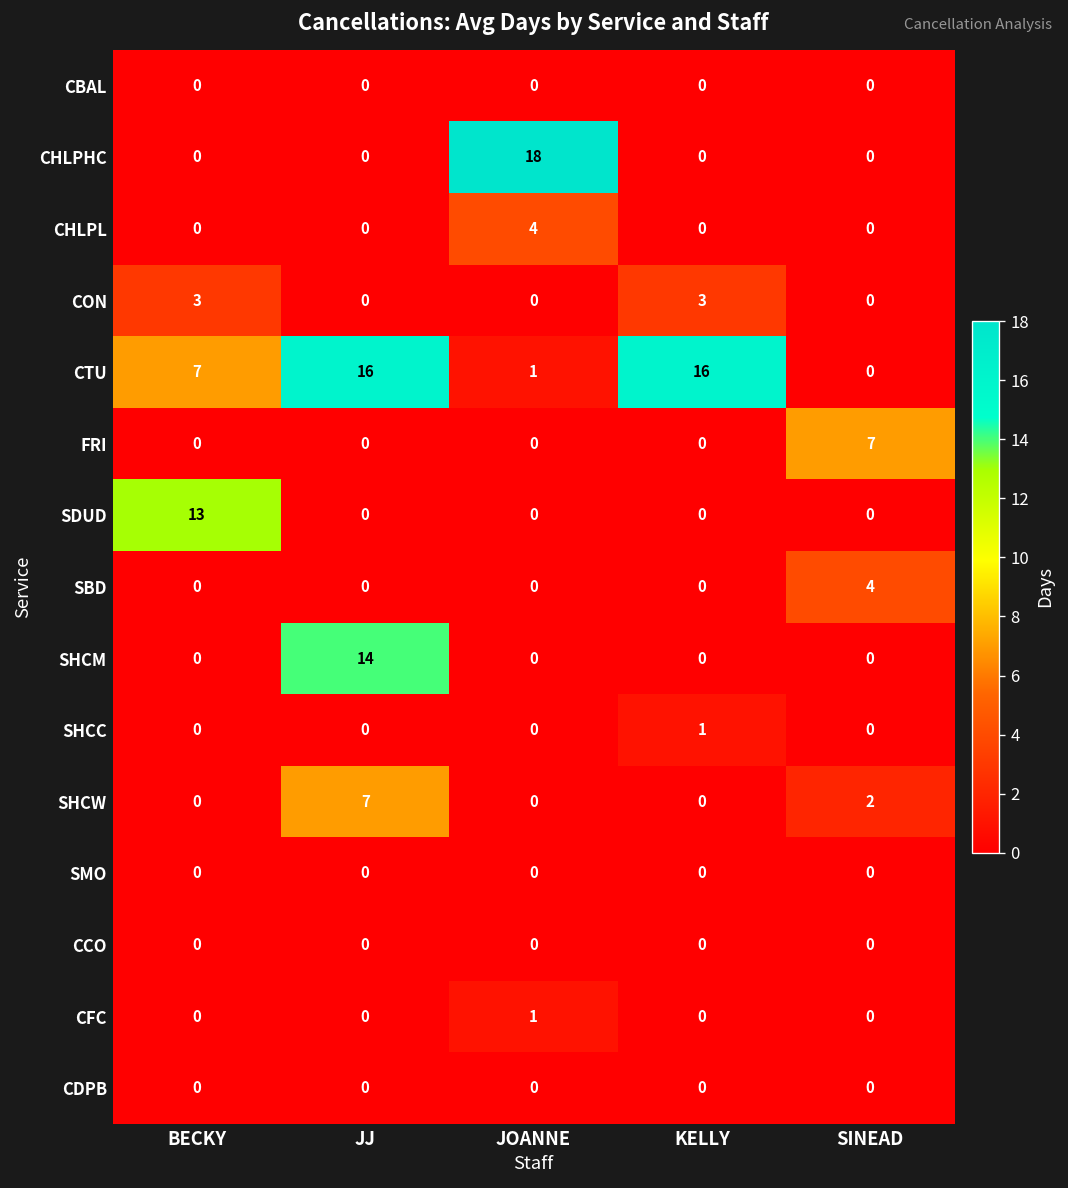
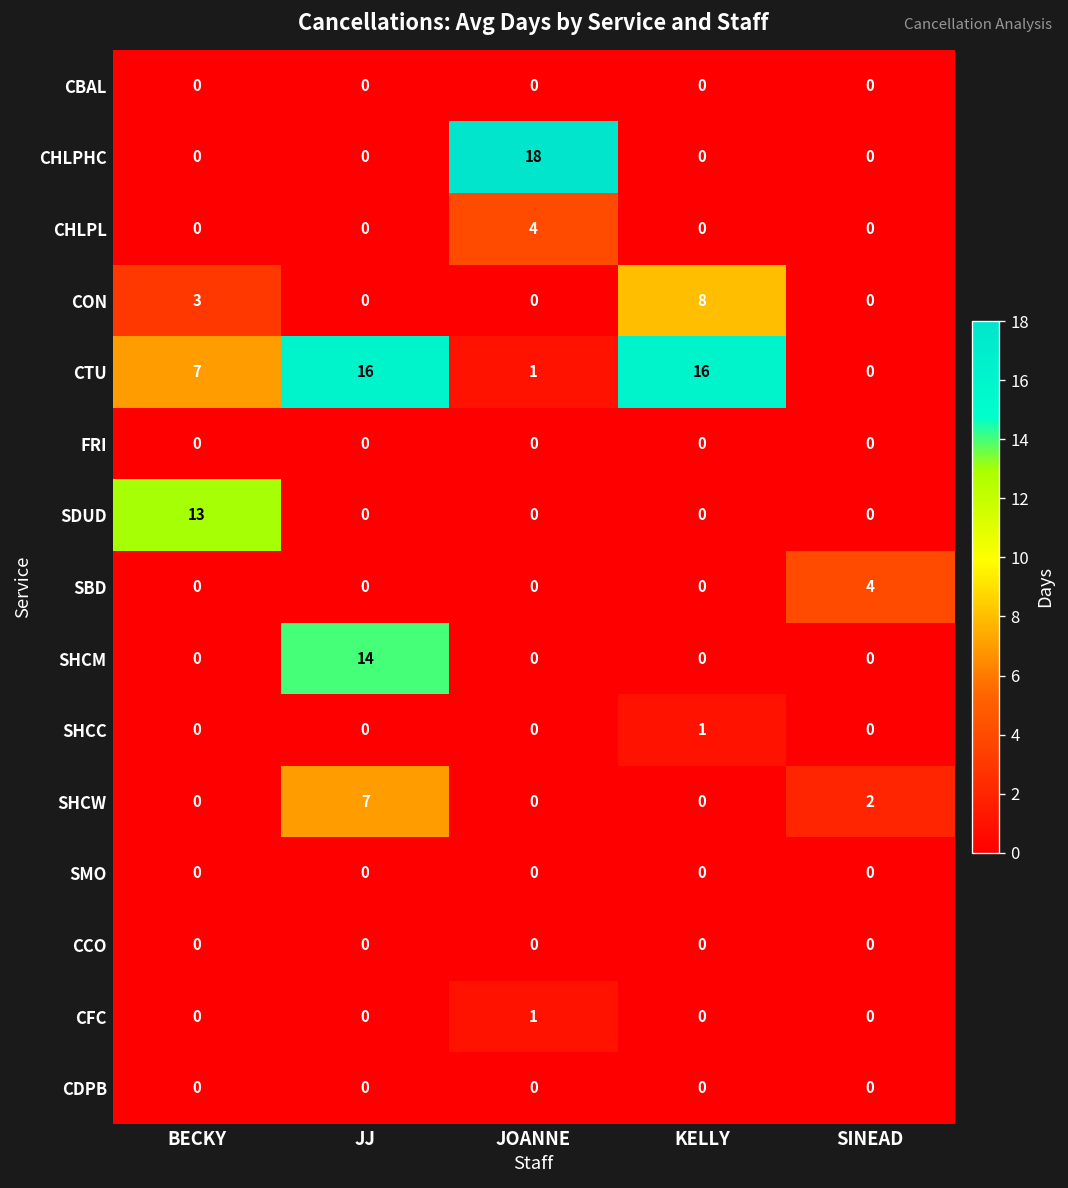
CON, KELLY: 3 -> 8
FRI, SINEAD: 7 -> 0
